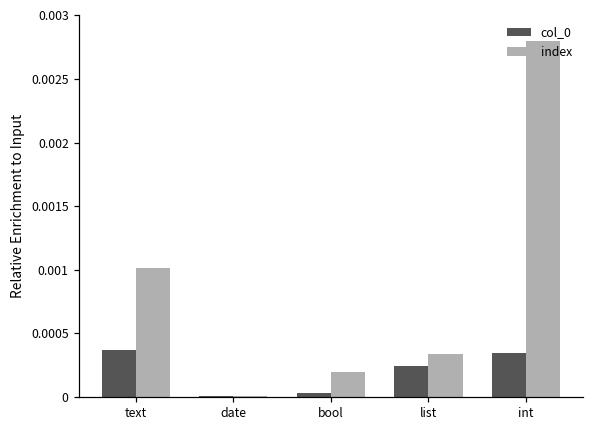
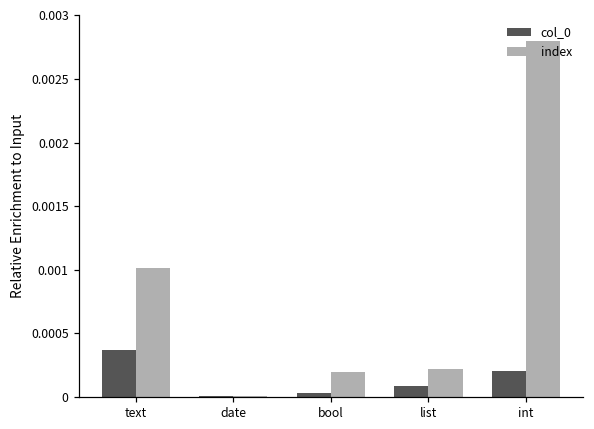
col_0, list: 0.00025 -> 0.00009
index, list: 0.00034 -> 0.00022
col_0, int: 0.00034 -> 0.00020
